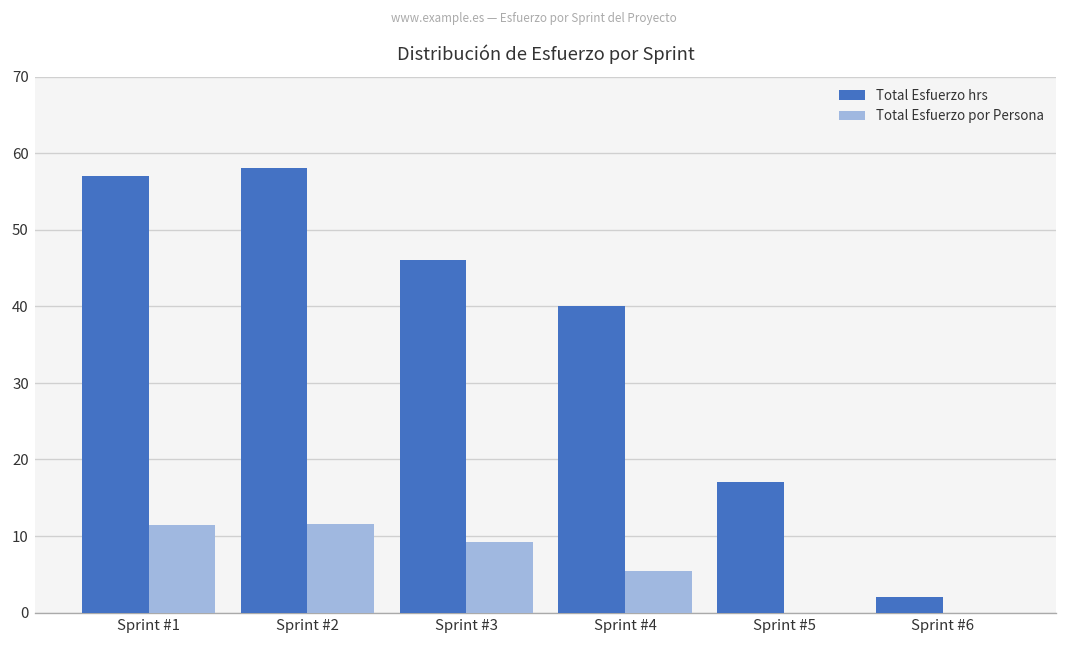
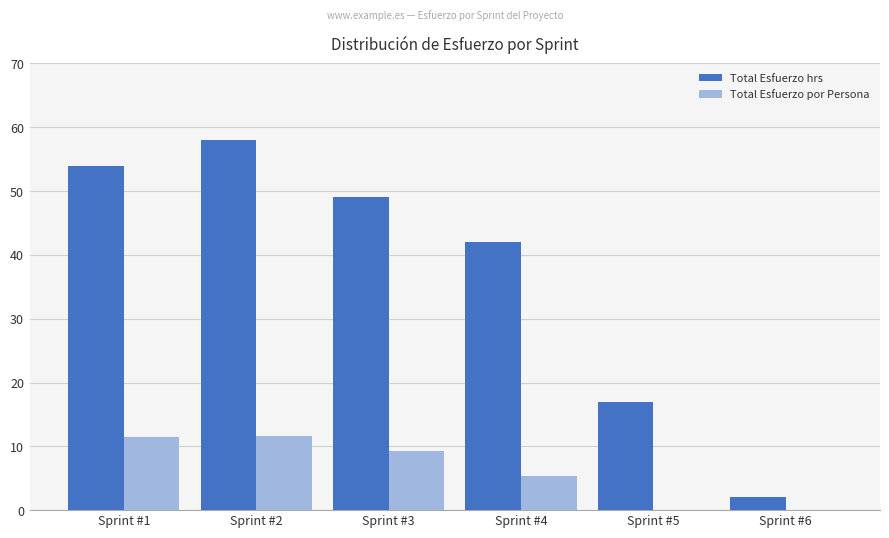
Total Esfuerzo hrs, Sprint #1: 57 -> 54
Total Esfuerzo hrs, Sprint #3: 46 -> 49
Total Esfuerzo hrs, Sprint #4: 40 -> 42
